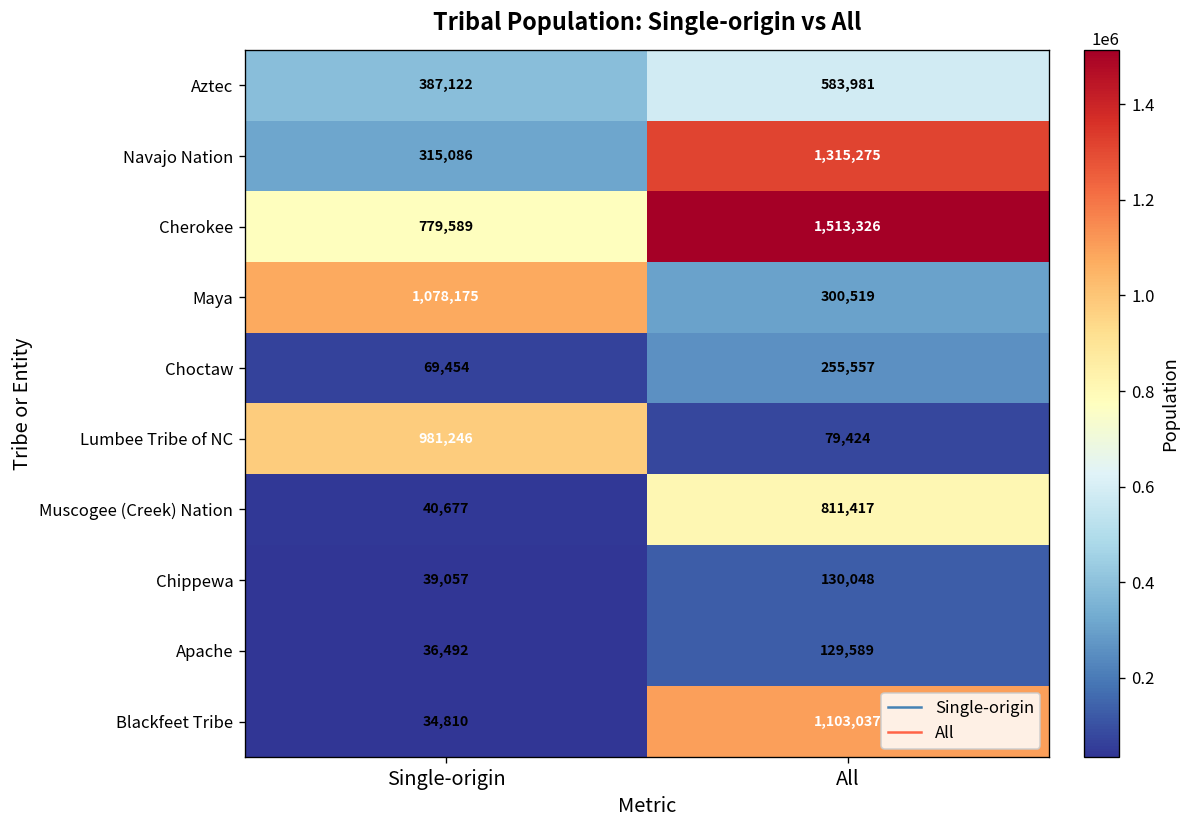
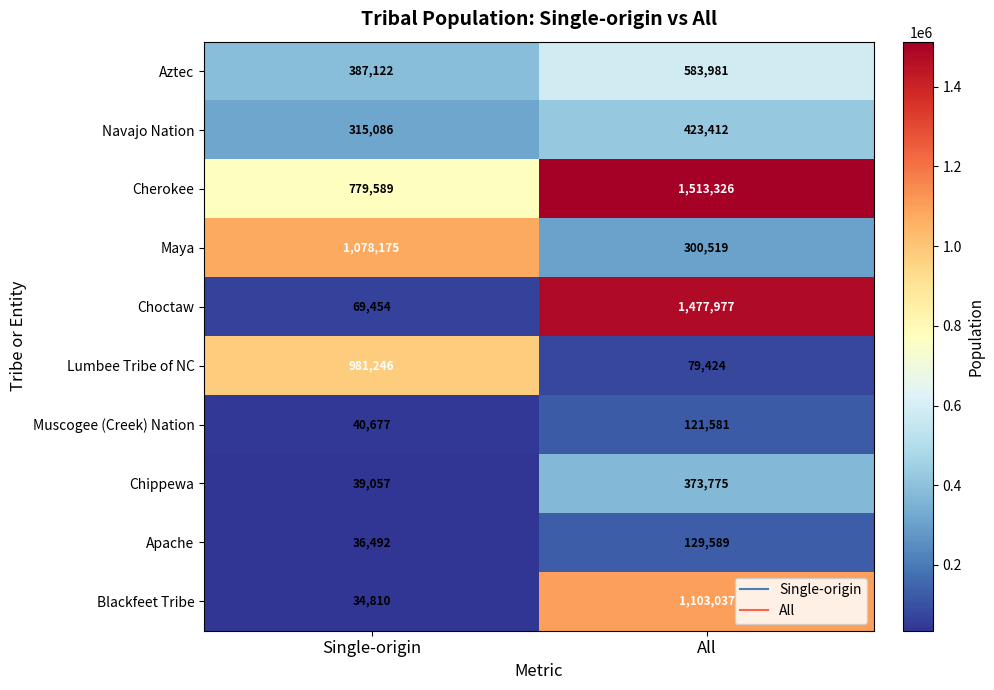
Navajo Nation, All: 1,315,275 -> 423,412
Choctaw, All: 255,557 -> 1,477,977
Muscogee (Creek) Nation, All: 811,417 -> 121,581
Chippewa, All: 130,048 -> 373,775
